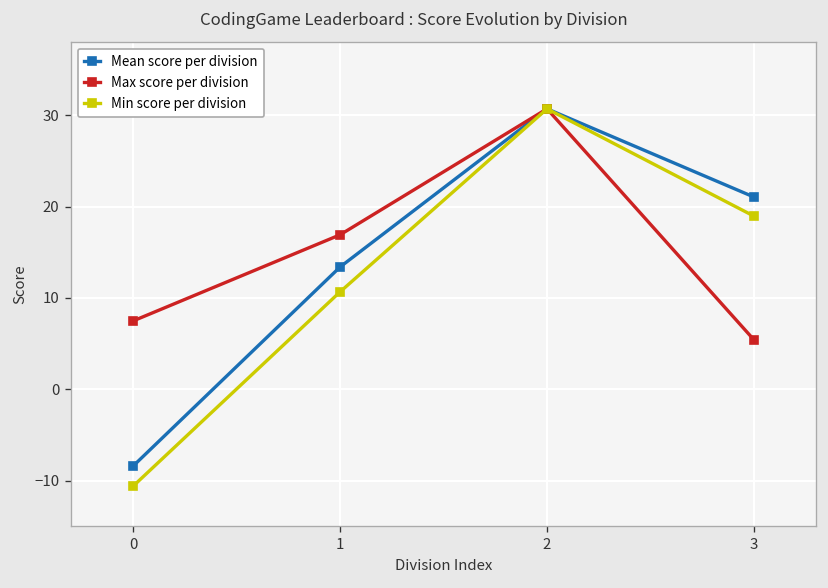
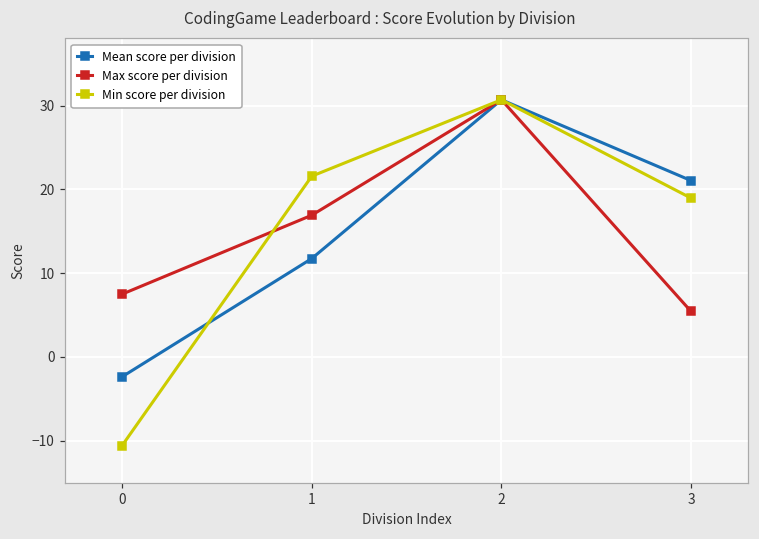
Mean score per division, 0: -8 -> -2
Mean score per division, 1: 13 -> 12
Min score per division, 1: 11 -> 22
